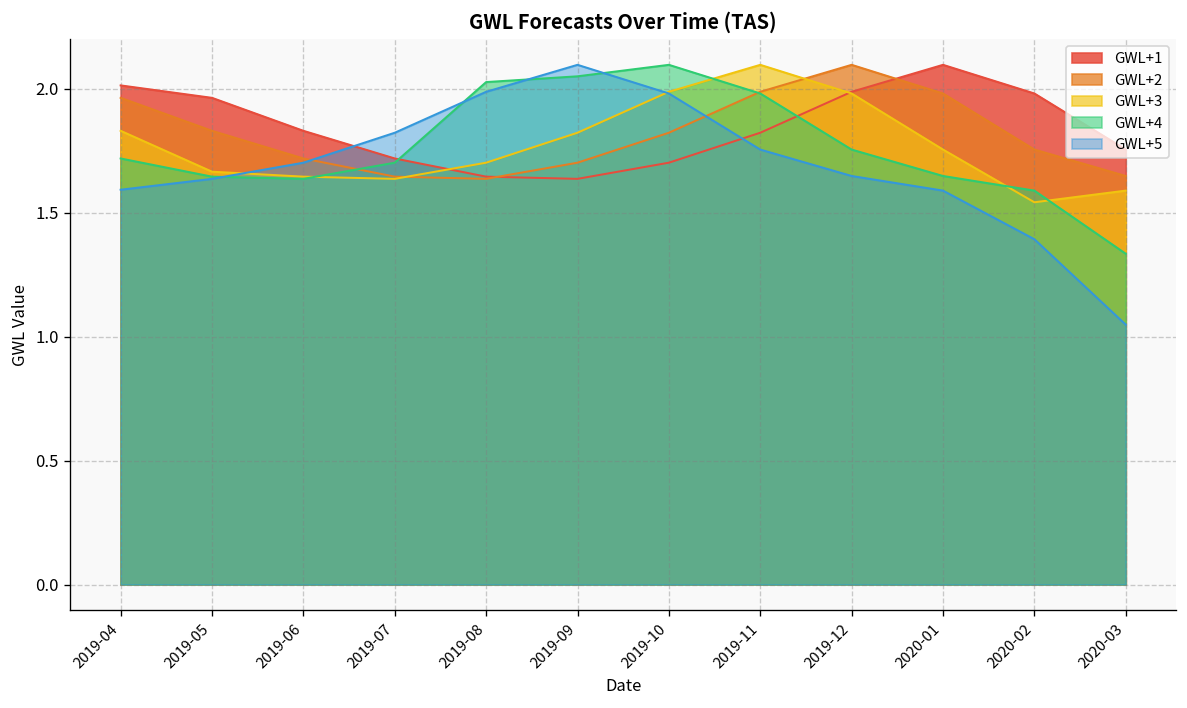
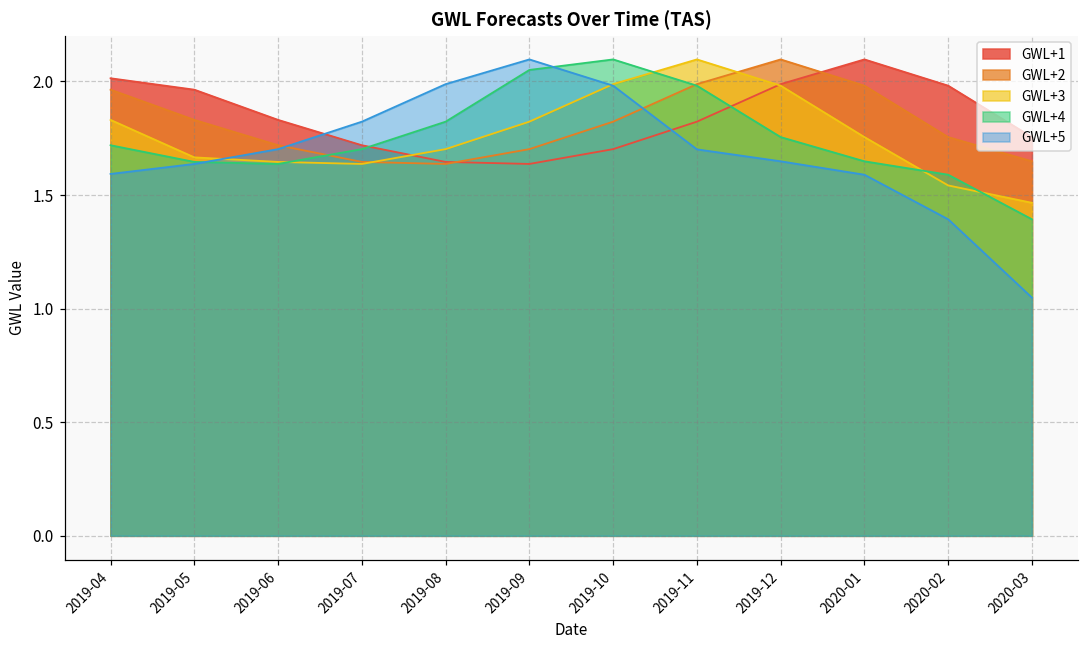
GWL+4, 2019-08: 2.03 -> 1.82
GWL+5, 2019-11: 1.76 -> 1.70
GWL+3, 2020-03: 1.59 -> 1.47
GWL+4, 2020-03: 1.33 -> 1.39
